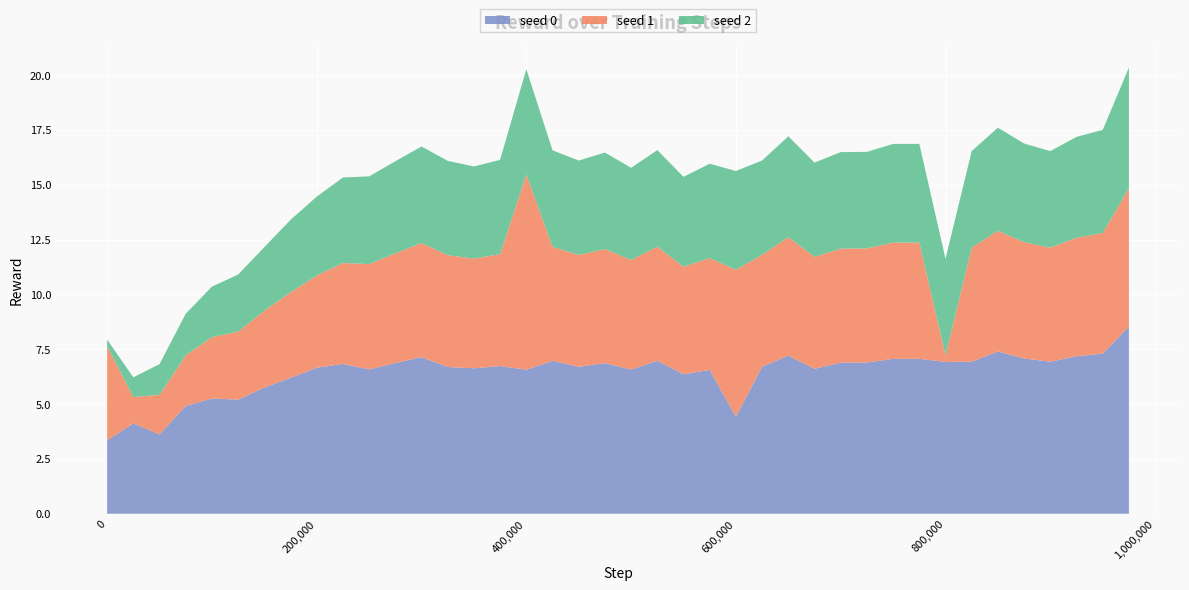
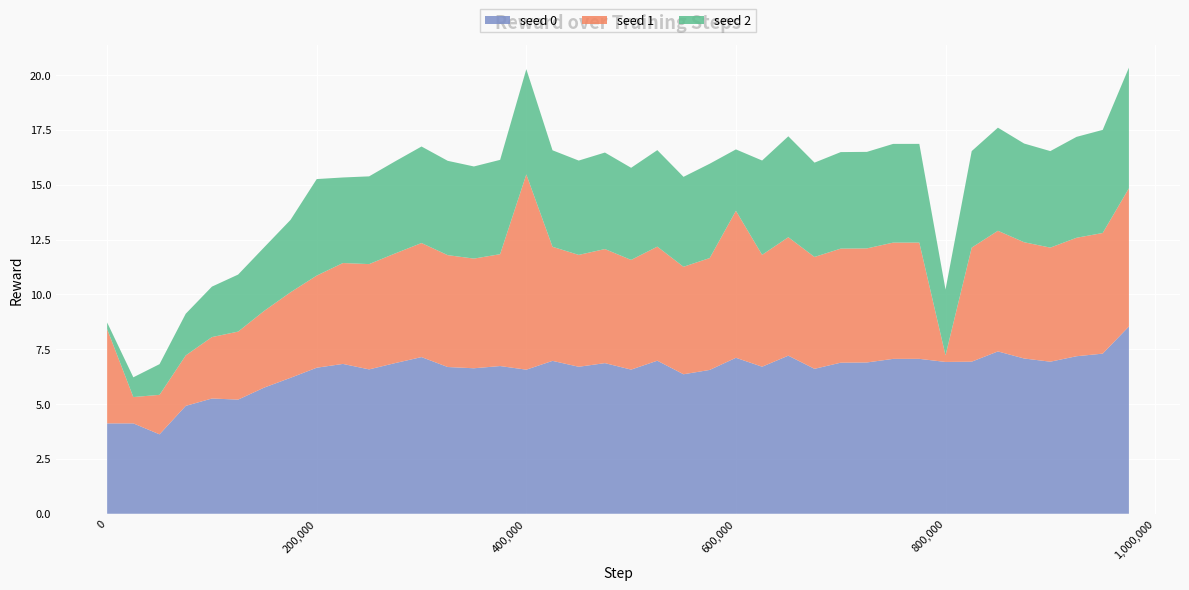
seed 0, 0: 3.3 -> 4.1
seed 2, 200,000: 3.6 -> 4.4
seed 0, 600,000: 4.4 -> 7.1
seed 2, 600,000: 4.5 -> 2.8
seed 2, 800,000: 4.4 -> 3.0
